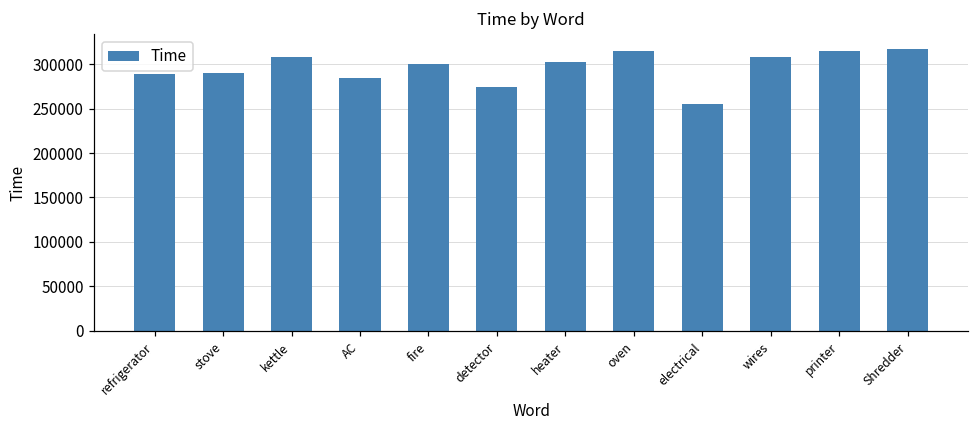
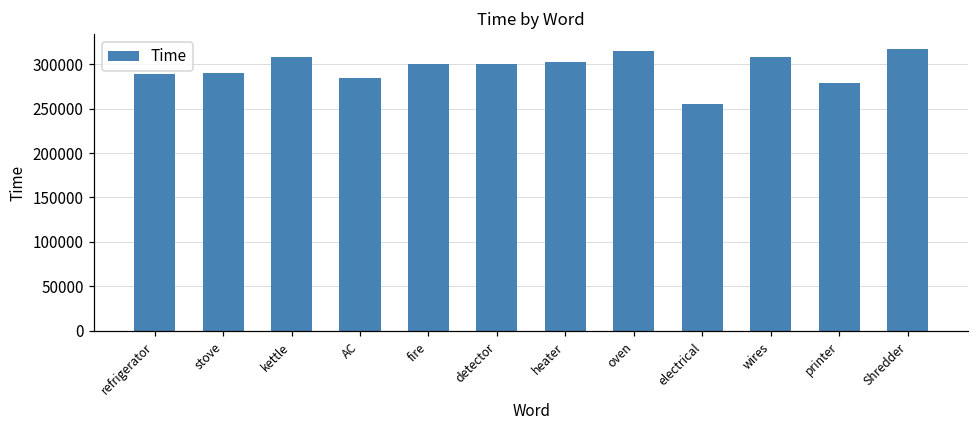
detector: 270000 -> 300000
printer: 320000 -> 280000
